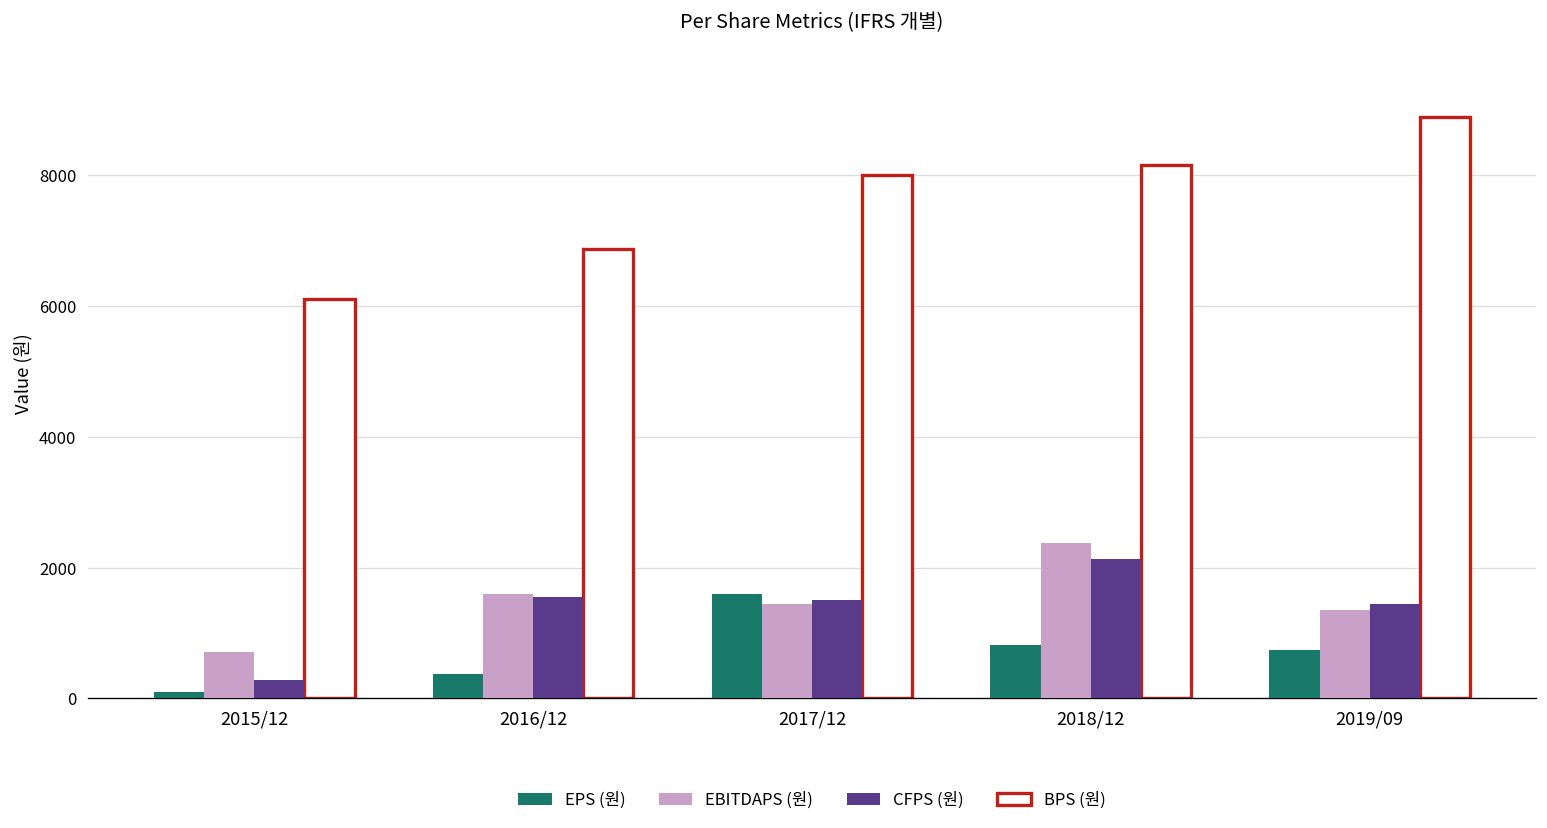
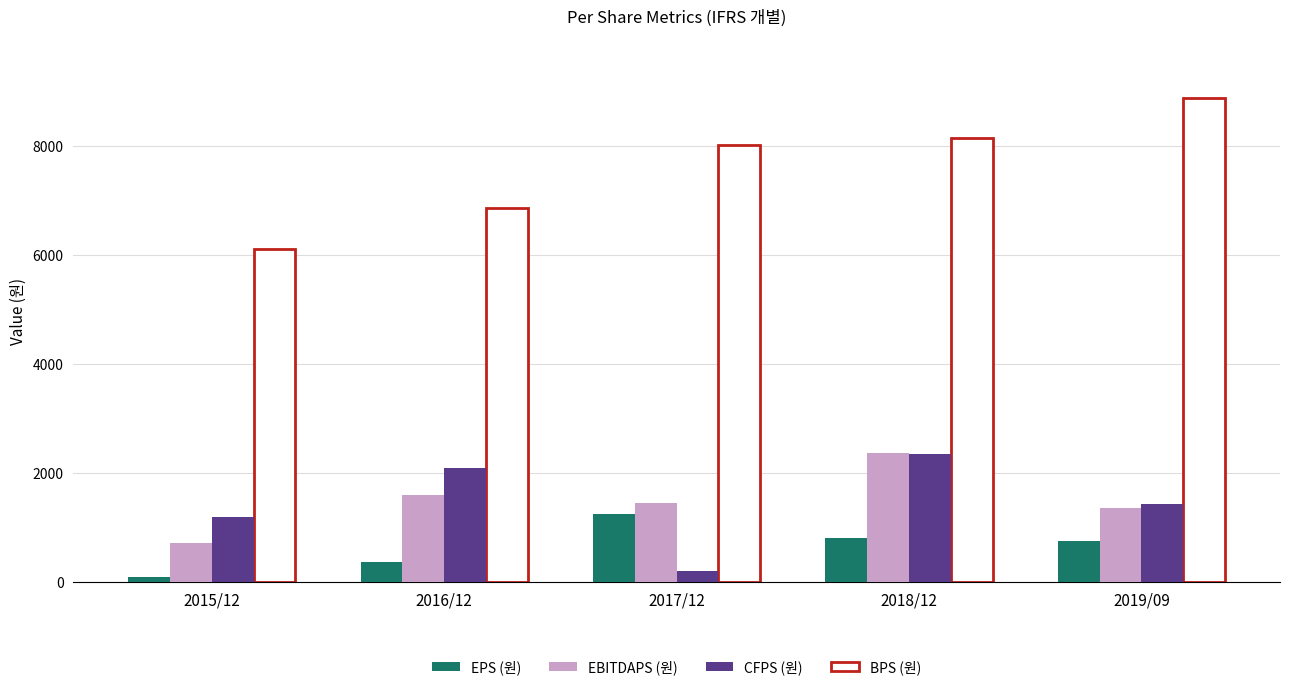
CFPS (원), 2015/12: 300 -> 1200
CFPS (원), 2016/12: 1600 -> 2100
EPS (원), 2017/12: 1600 -> 1200
CFPS (원), 2017/12: 1500 -> 200
CFPS (원), 2018/12: 2100 -> 2300
